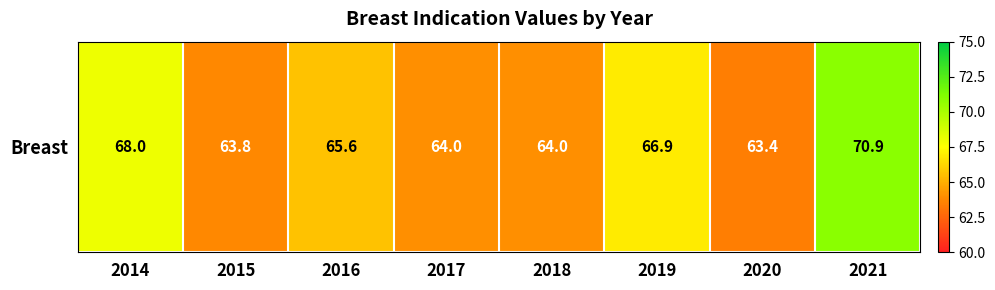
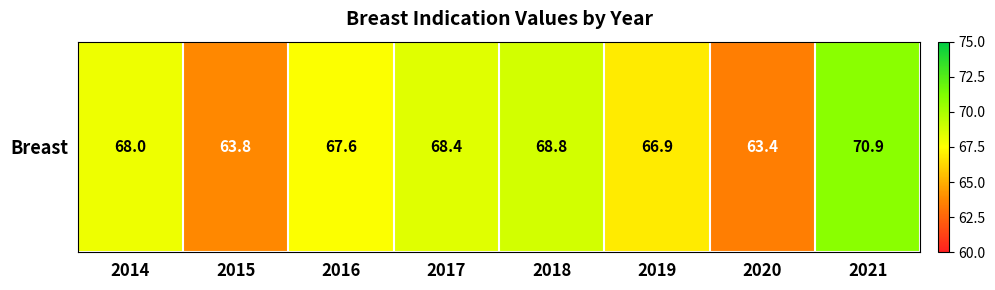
Breast, 2016: 65.6 -> 67.6
Breast, 2017: 64.0 -> 68.4
Breast, 2018: 64.0 -> 68.8
